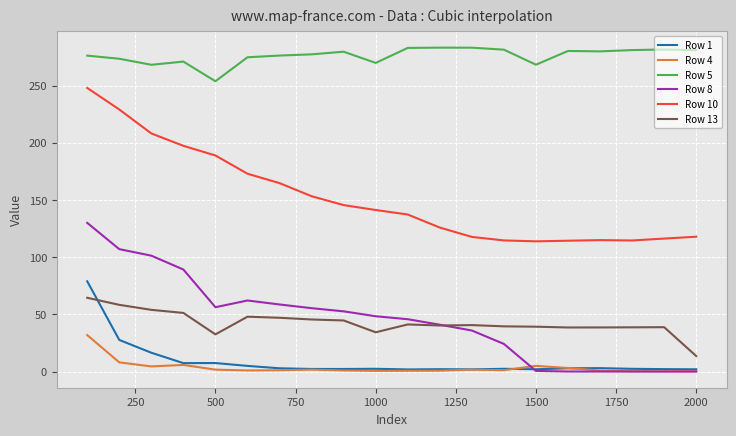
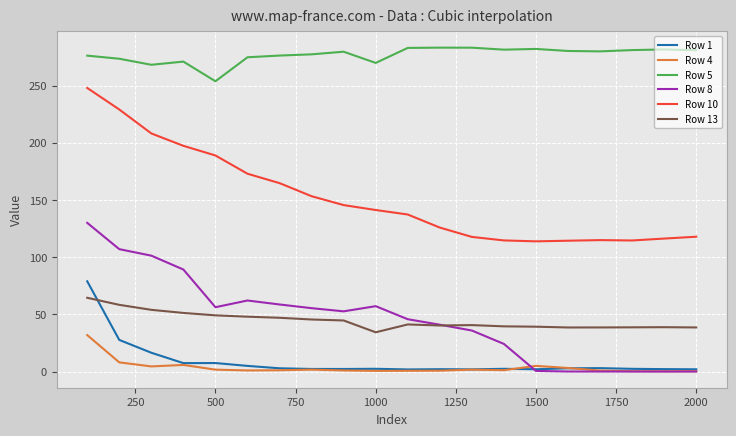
Row 13, 500: 32 -> 49
Row 8, 1000: 48 -> 57
Row 5, 1500: 268 -> 282
Row 13, 2000: 14 -> 39
